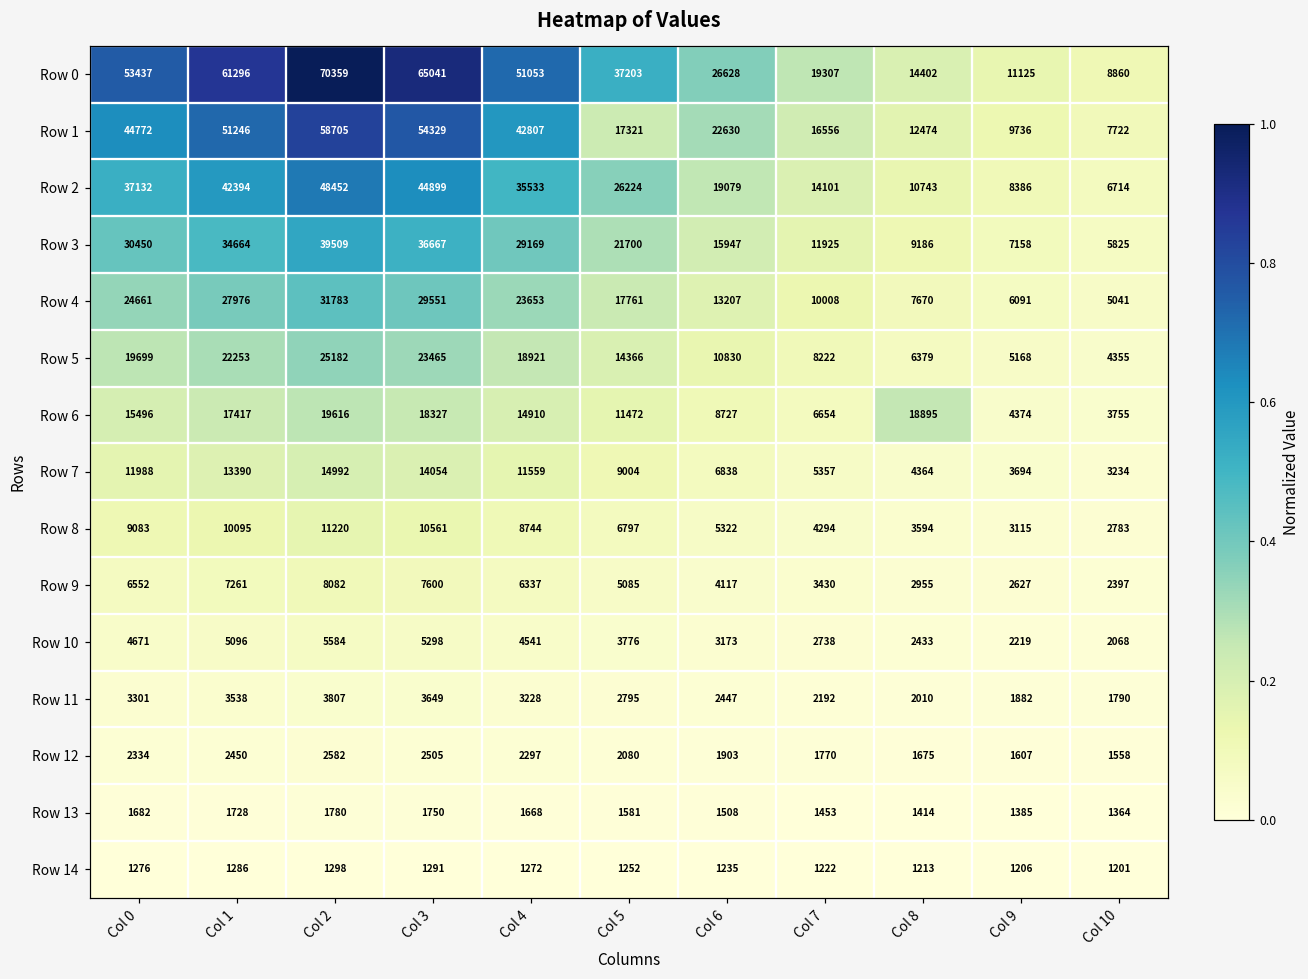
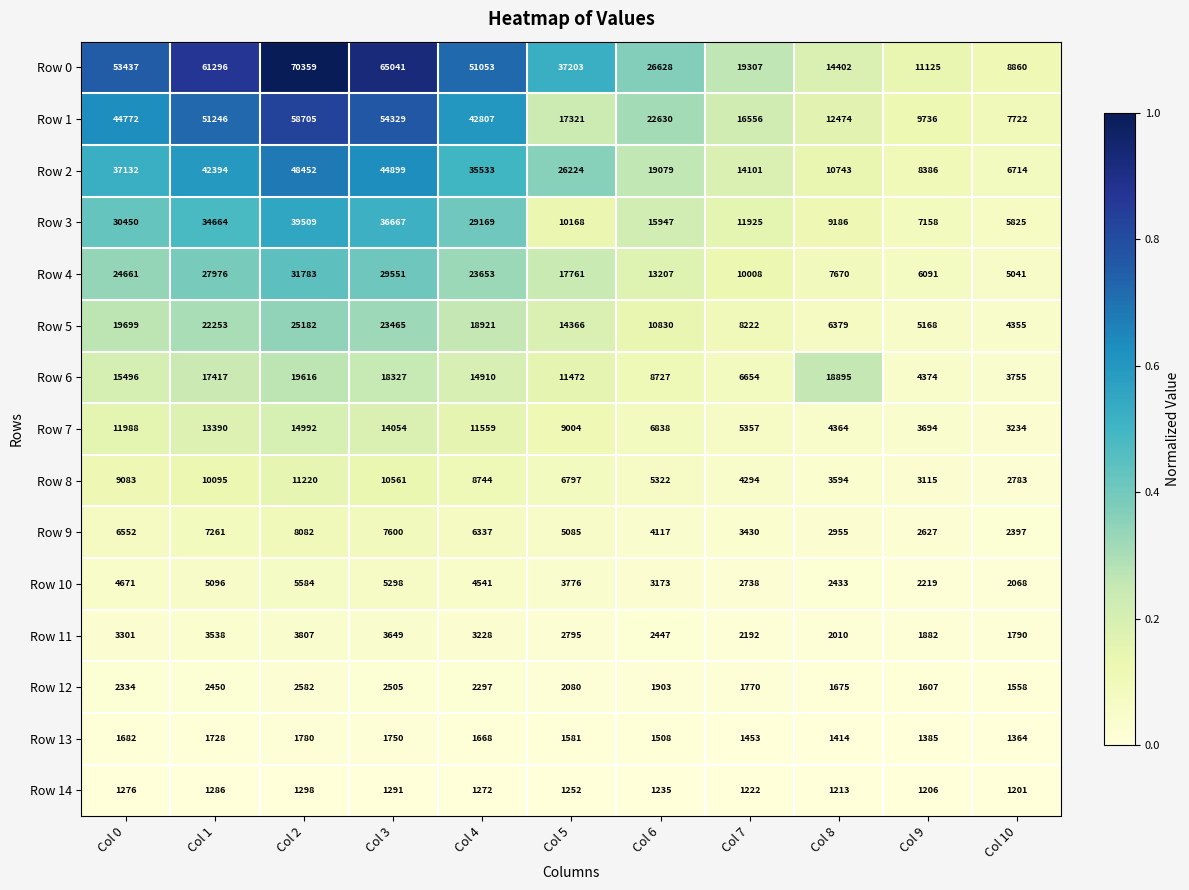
Row 3, Col 5: 21700 -> 10168
